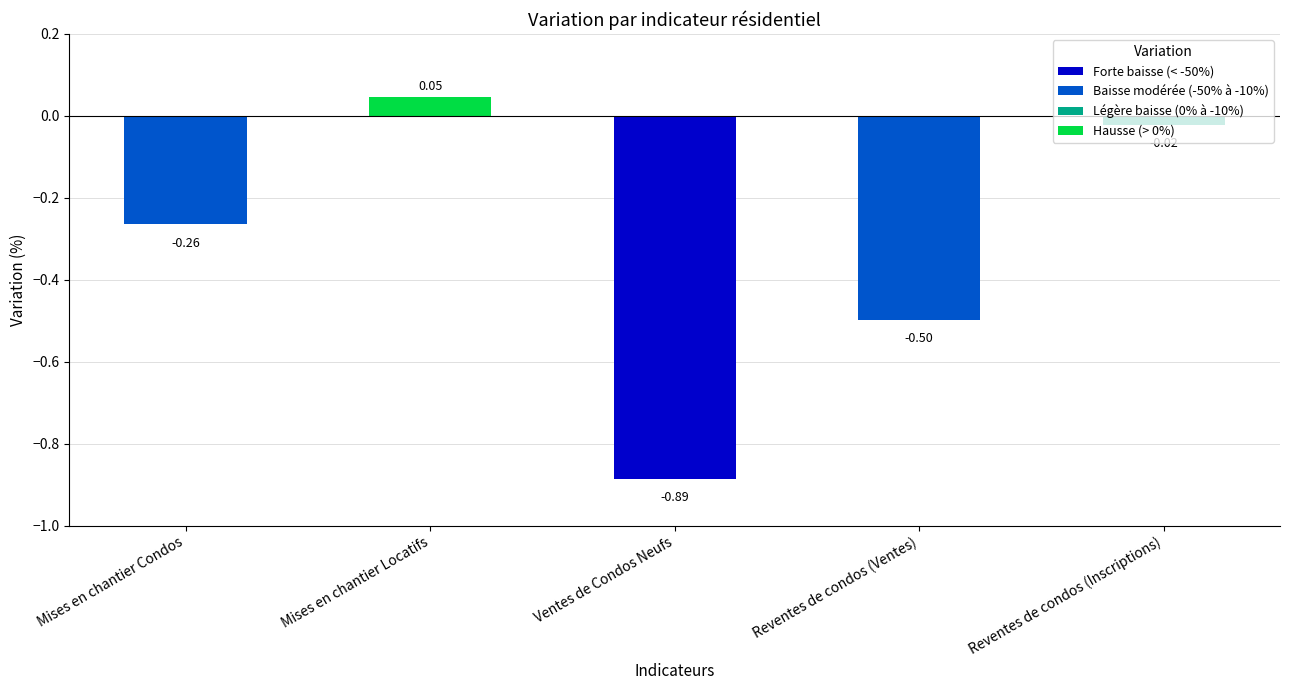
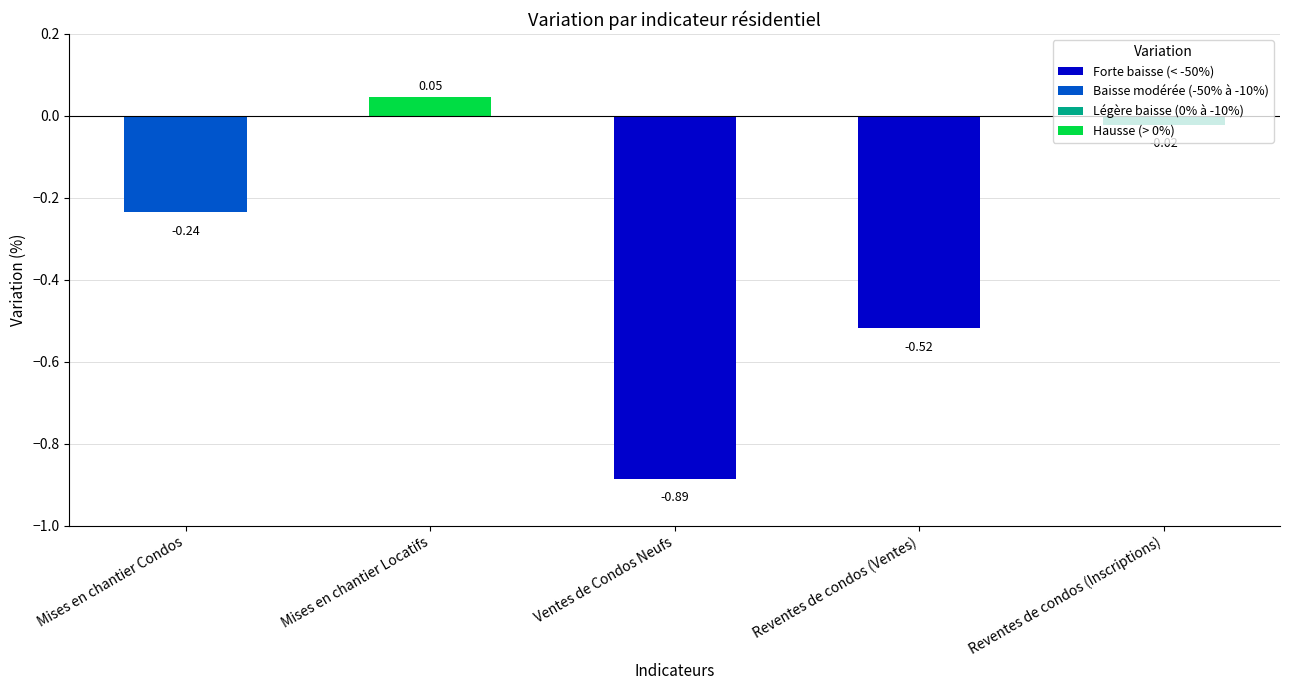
Mises en chantier Condos: -0.26 -> -0.24
Reventes de condos (Ventes): -0.50 -> -0.52
